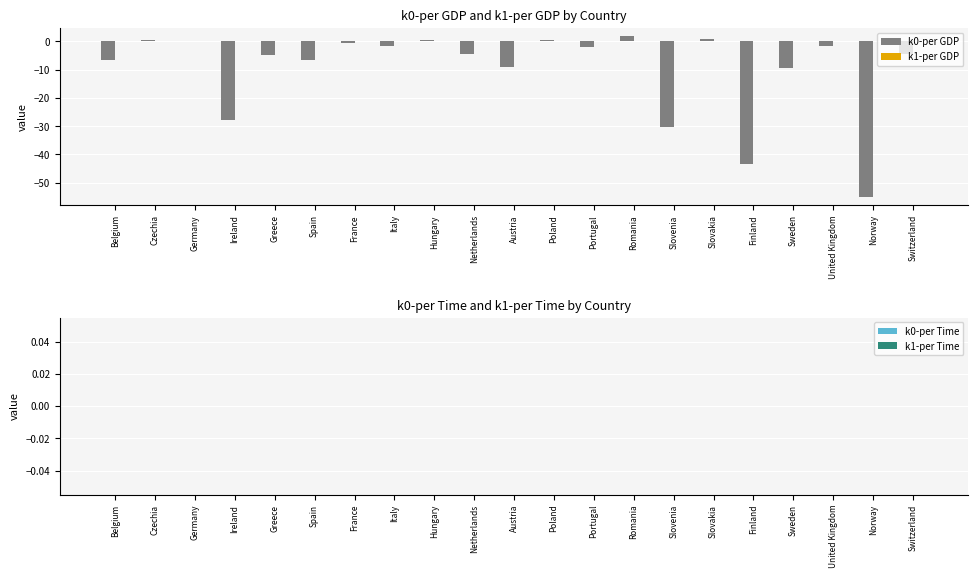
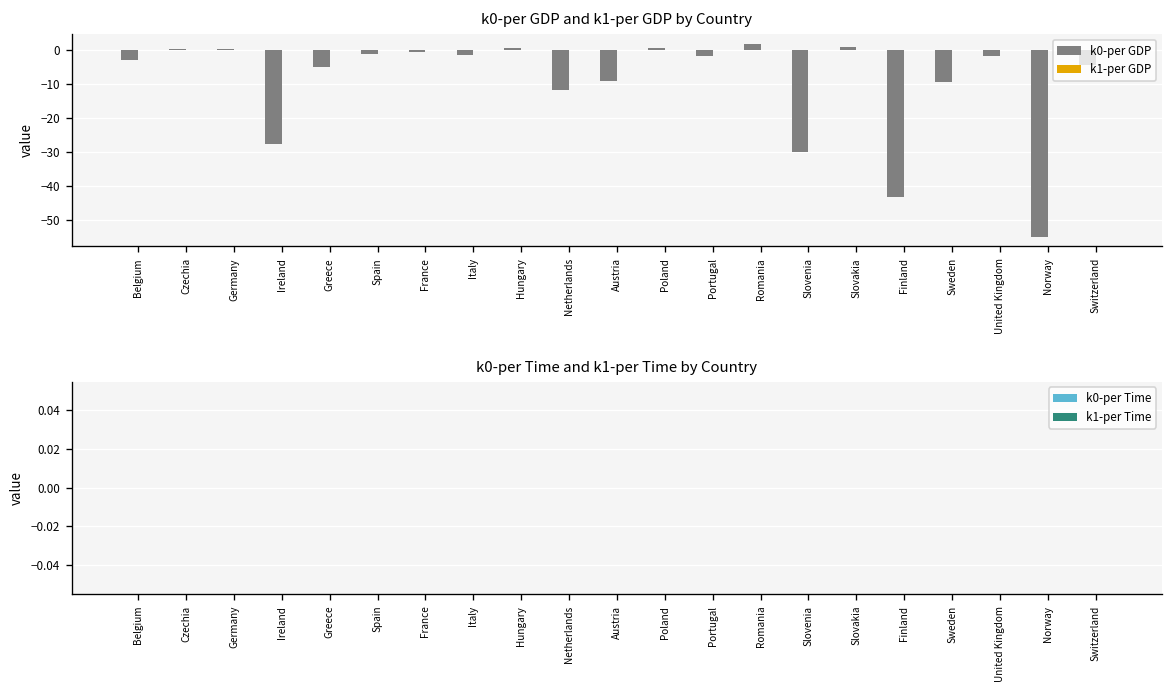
k0-per GDP and k1-per GDP by Country, k0-per GDP, Belgium: -6 -> -3
k0-per GDP and k1-per GDP by Country, k0-per GDP, Spain: -7 -> -1
k0-per GDP and k1-per GDP by Country, k0-per GDP, Netherlands: -4 -> -12
